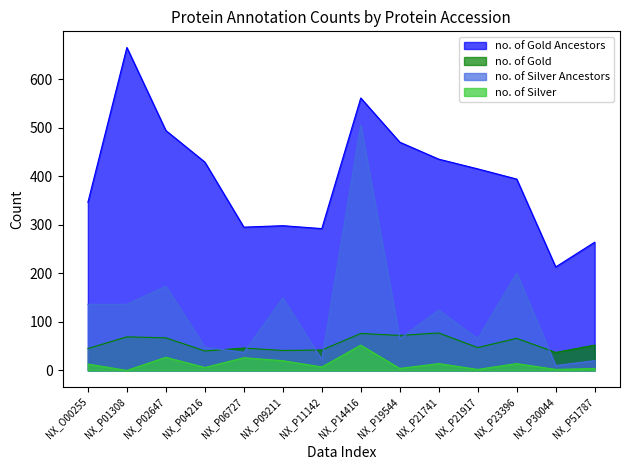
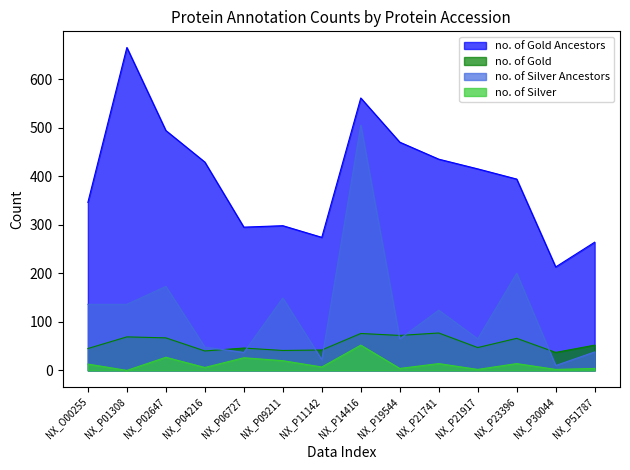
no. of Gold Ancestors, NX_P11142: 290 -> 270
no. of Silver Ancestors, NX_P51787: 20 -> 40
